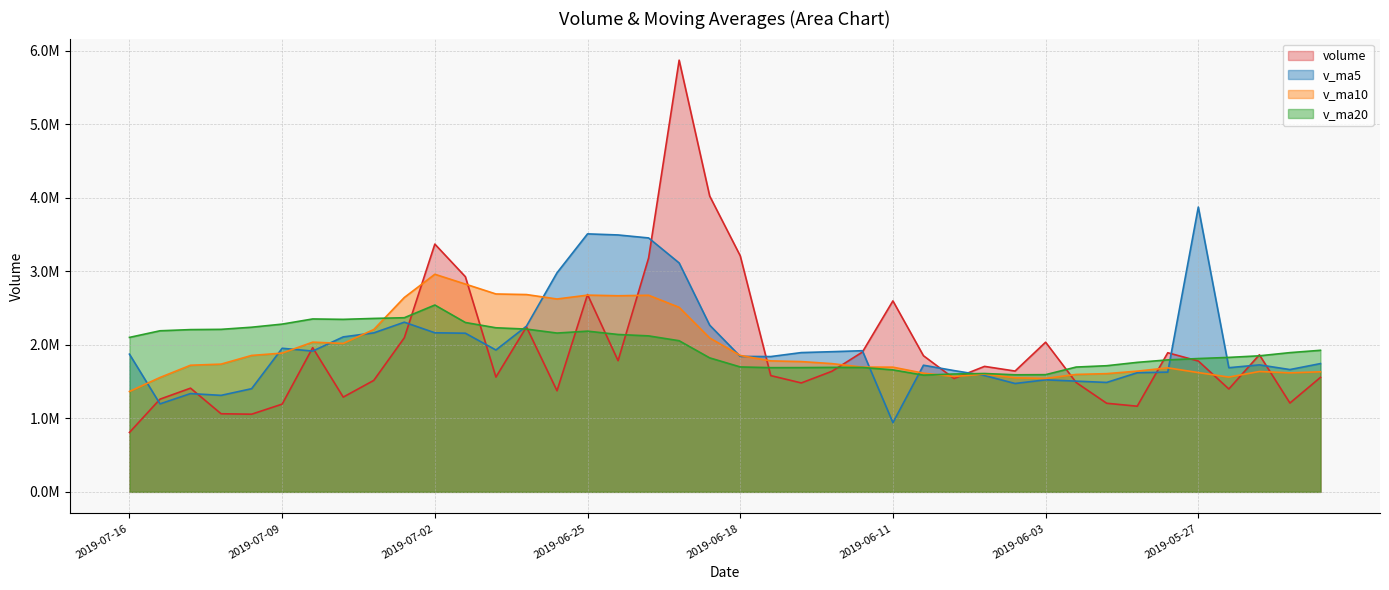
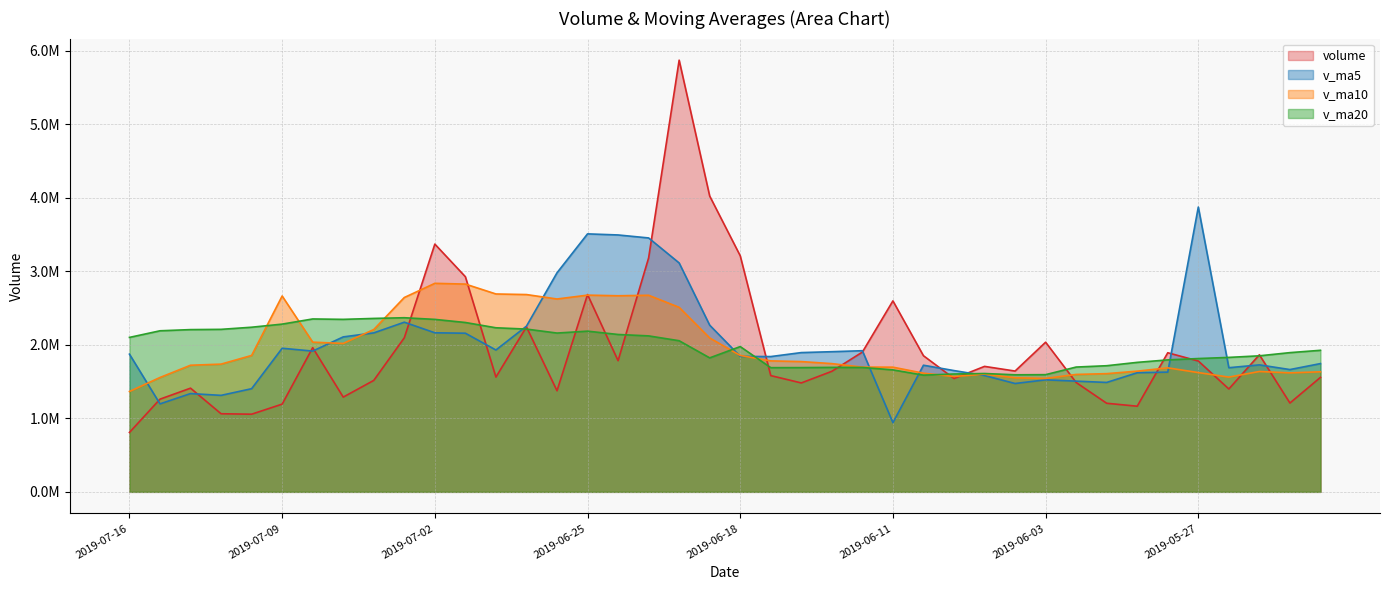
v_ma10, 2019-07-09: 1900000 -> 2700000
v_ma10, 2019-07-02: 3000000 -> 2800000
v_ma20, 2019-07-02: 2500000 -> 2300000
v_ma20, 2019-06-18: 1700000 -> 2000000
